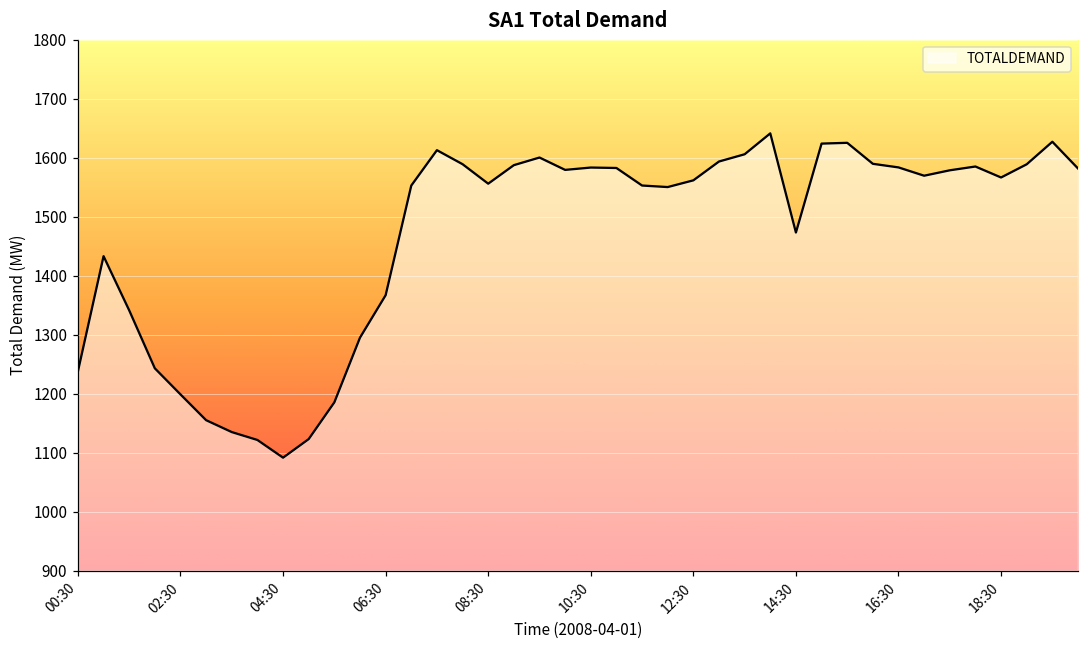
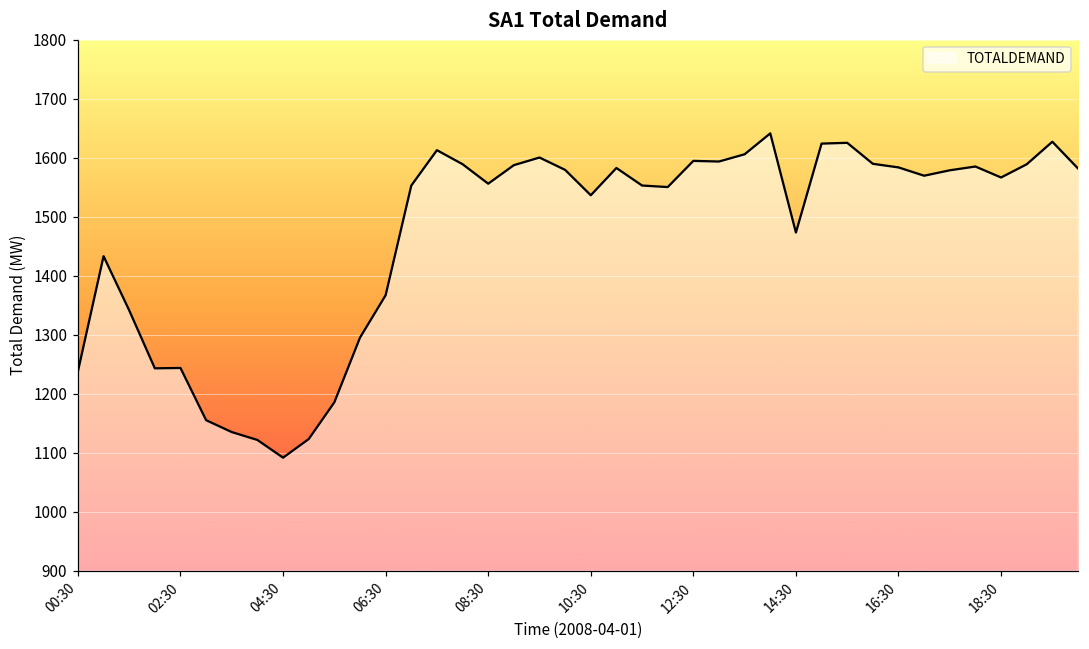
02:30: 1200 -> 1240
10:30: 1580 -> 1540
12:30: 1560 -> 1590
